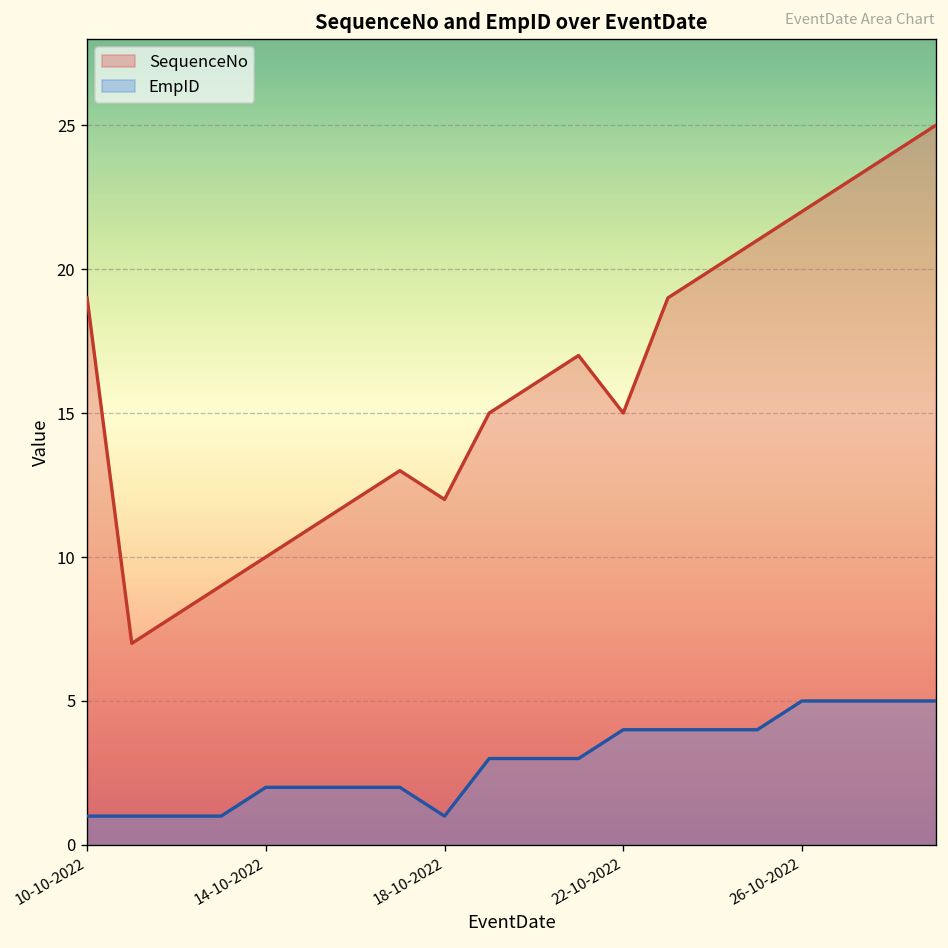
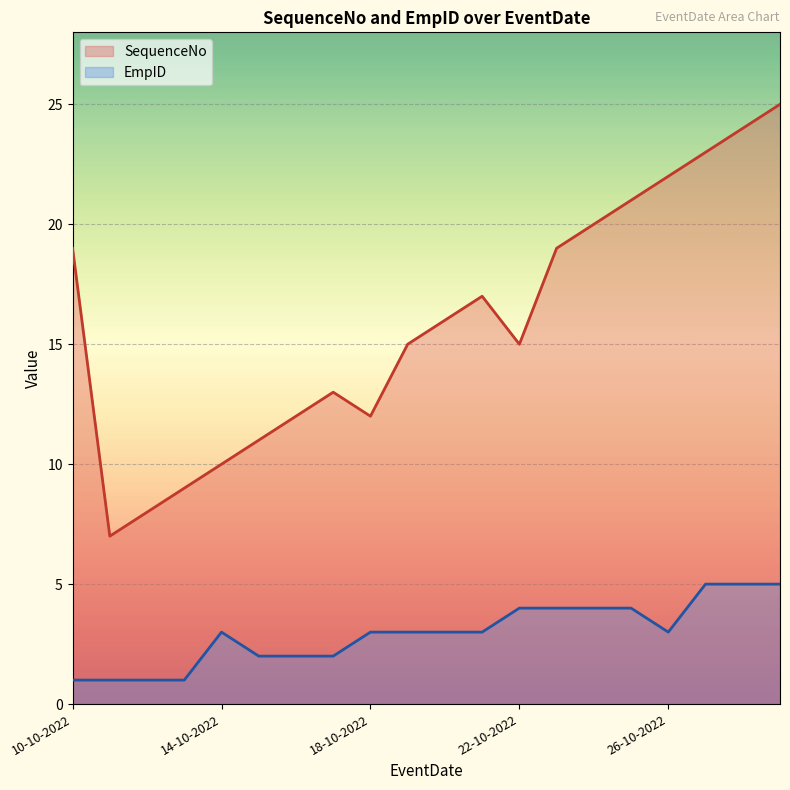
EmpID, 14-10-2022: 2 -> 3
EmpID, 18-10-2022: 1 -> 3
EmpID, 26-10-2022: 5 -> 3
